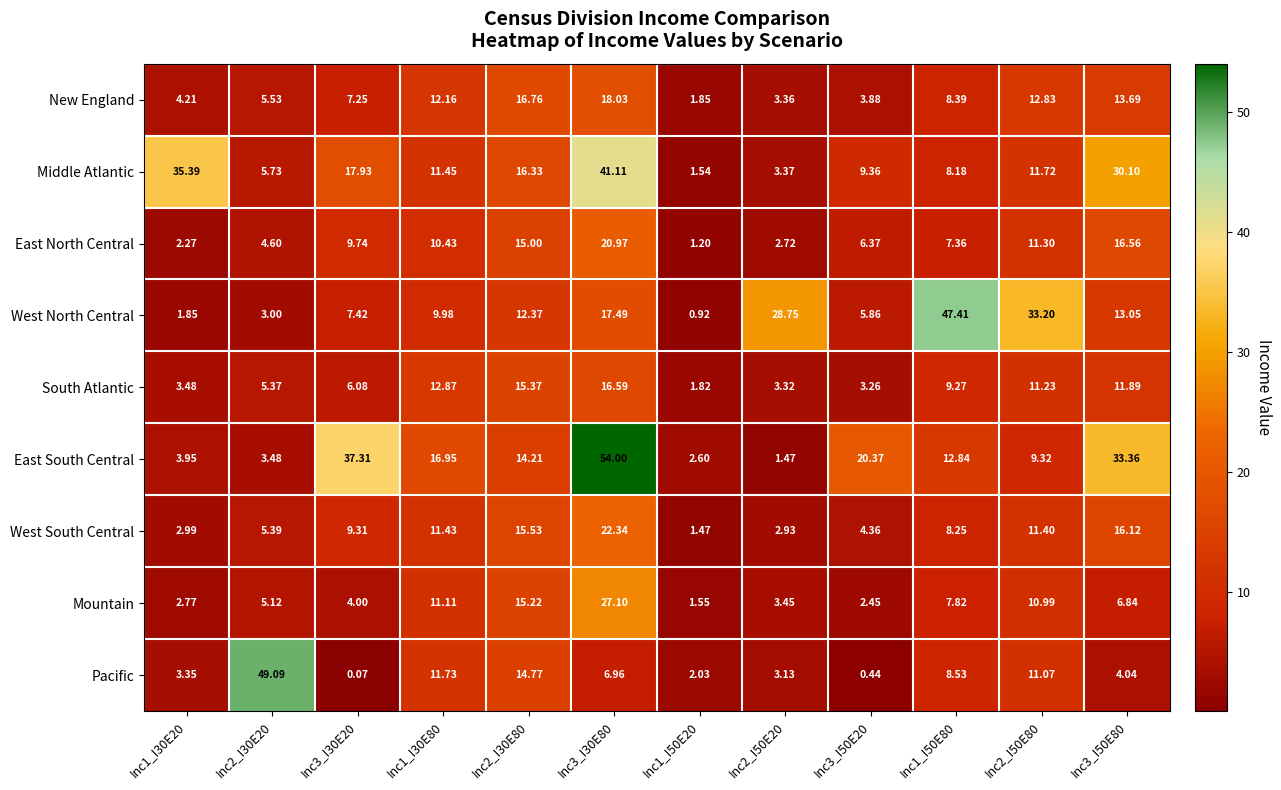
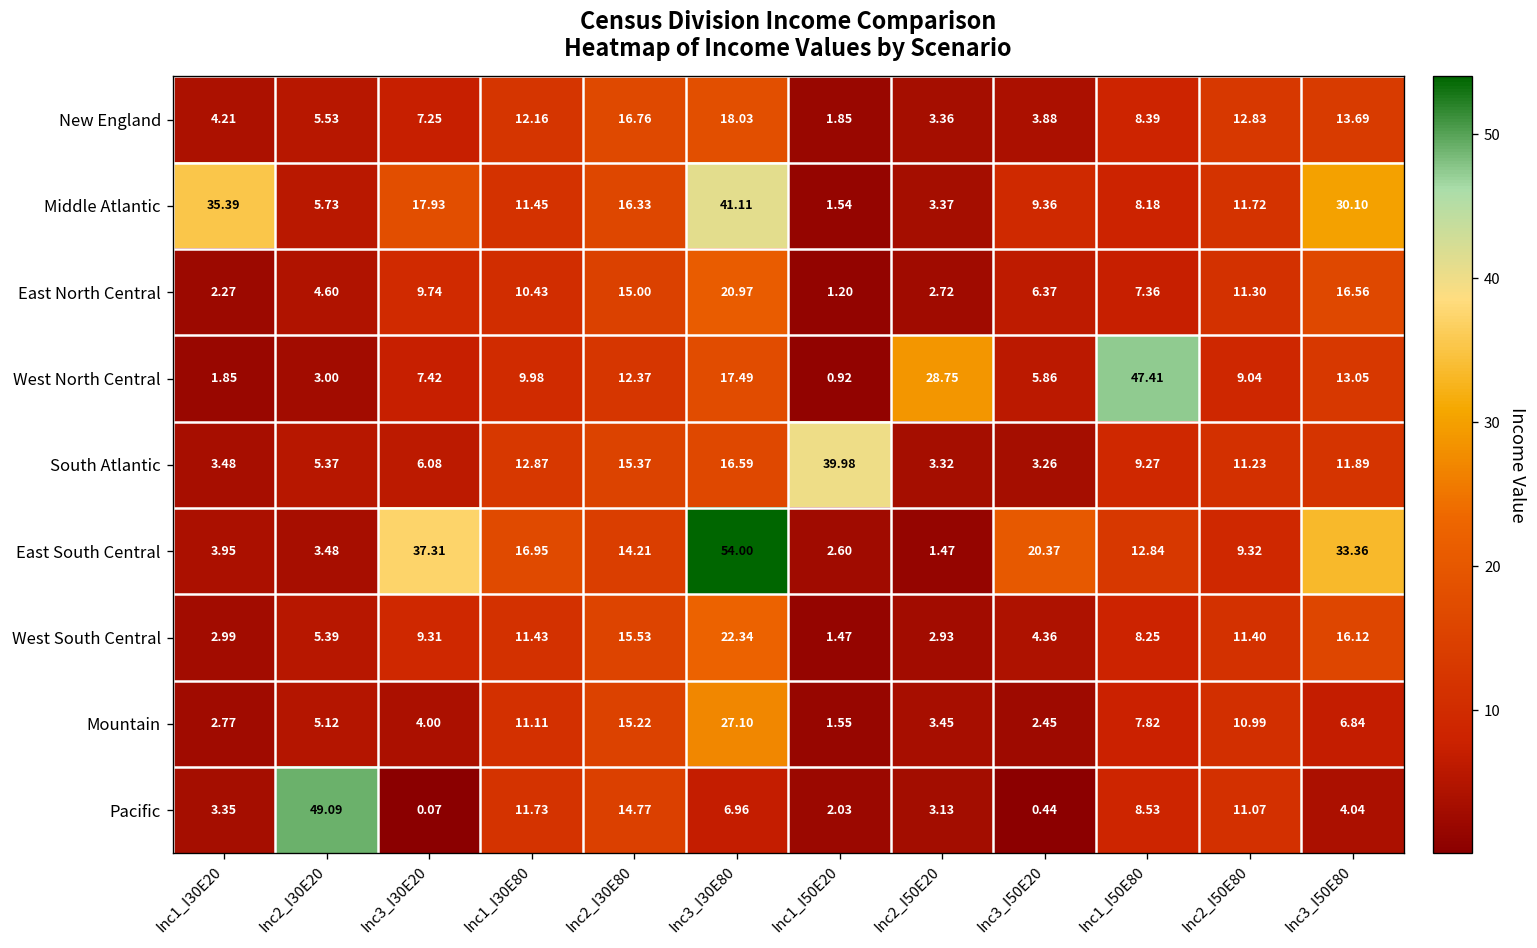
West North Central, Inc2_I50E80: 33.20 -> 9.04
South Atlantic, Inc1_I50E20: 1.82 -> 39.98
